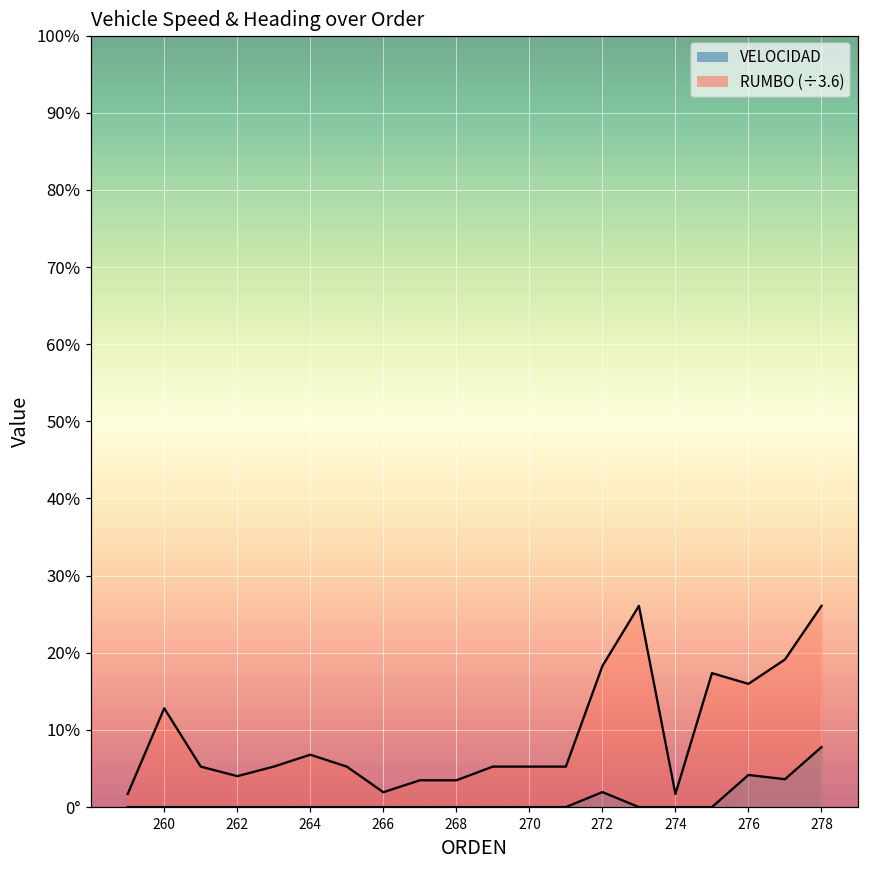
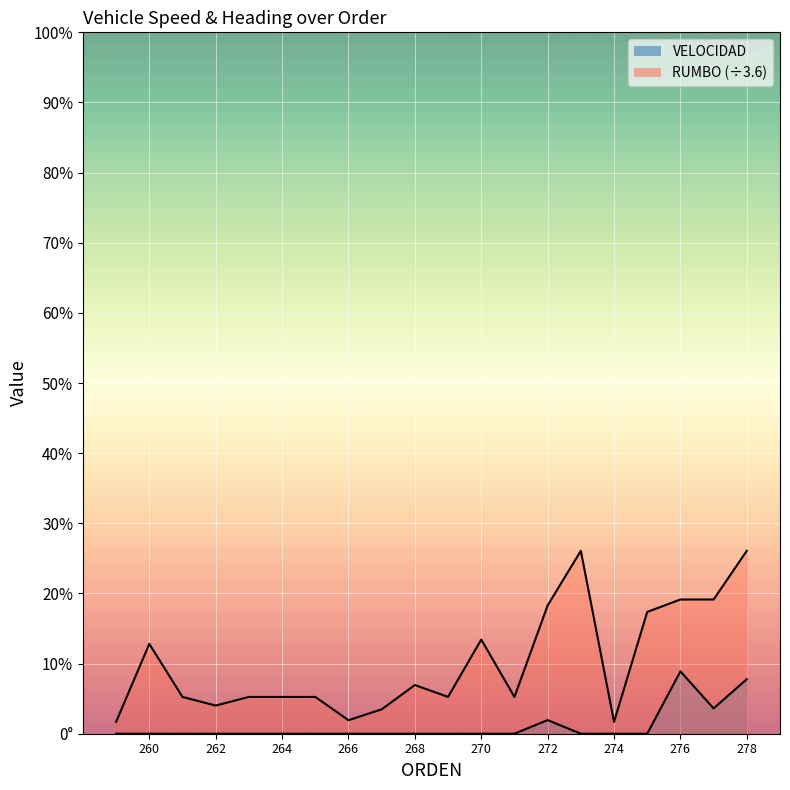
RUMBO (÷3.6), 264: 7% -> 5%
RUMBO (÷3.6), 268: 3% -> 7%
RUMBO (÷3.6), 270: 5% -> 13%
VELOCIDAD, 276: 4% -> 9%
RUMBO (÷3.6), 276: 16% -> 19%
